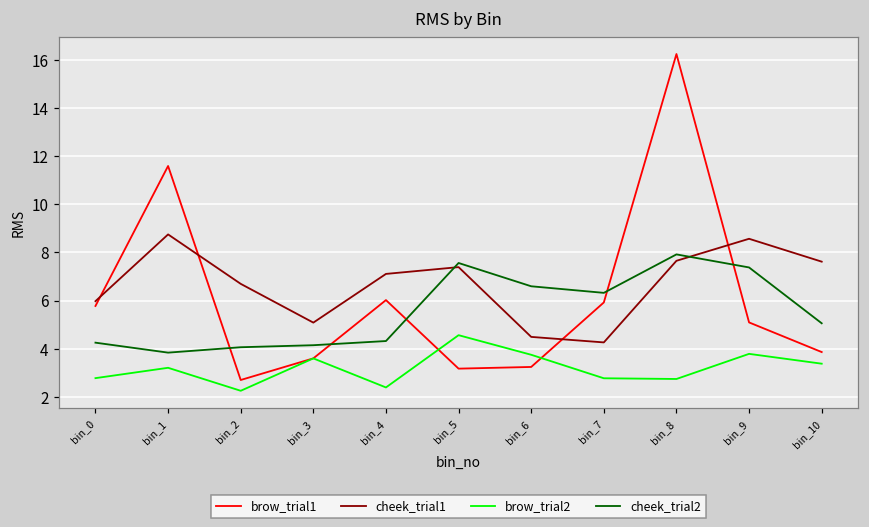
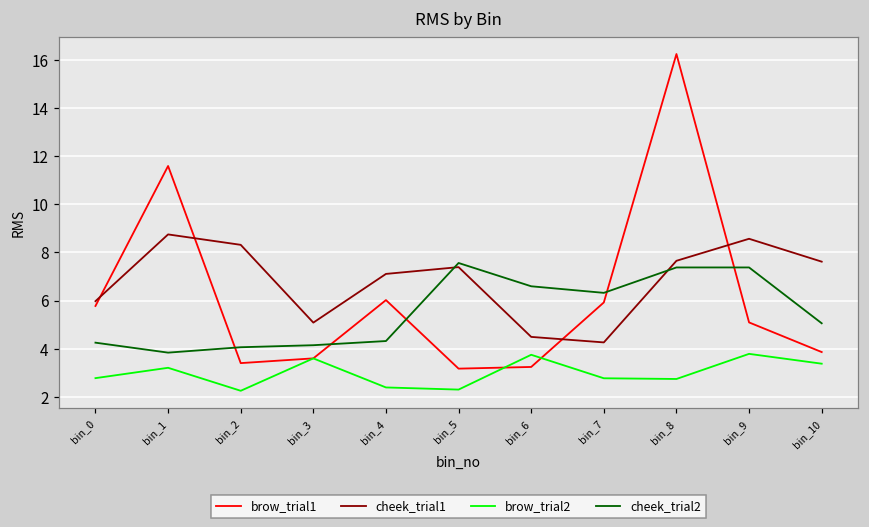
brow_trial1, bin_2: 2.7 -> 3.4
cheek_trial1, bin_2: 6.7 -> 8.3
brow_trial2, bin_5: 4.6 -> 2.3
cheek_trial2, bin_8: 7.9 -> 7.4
